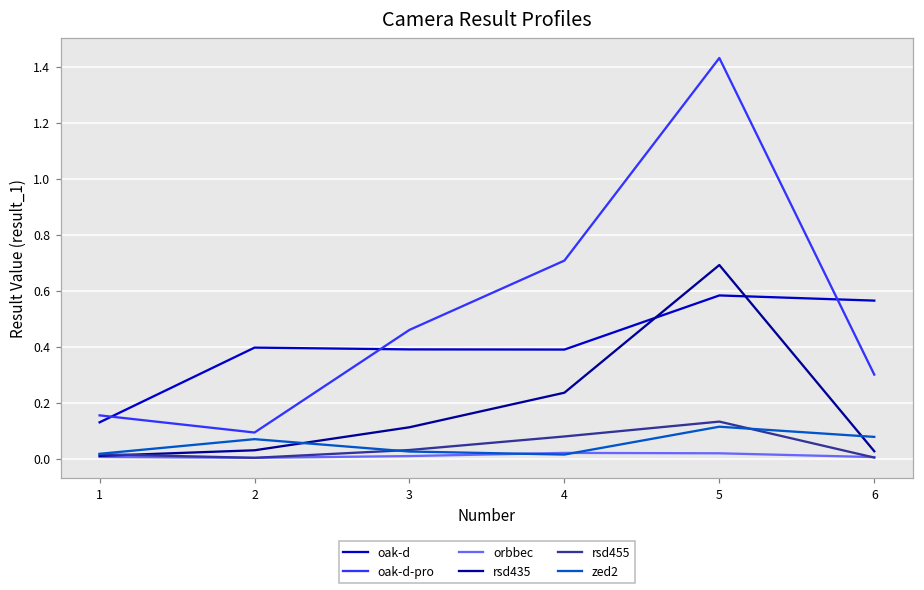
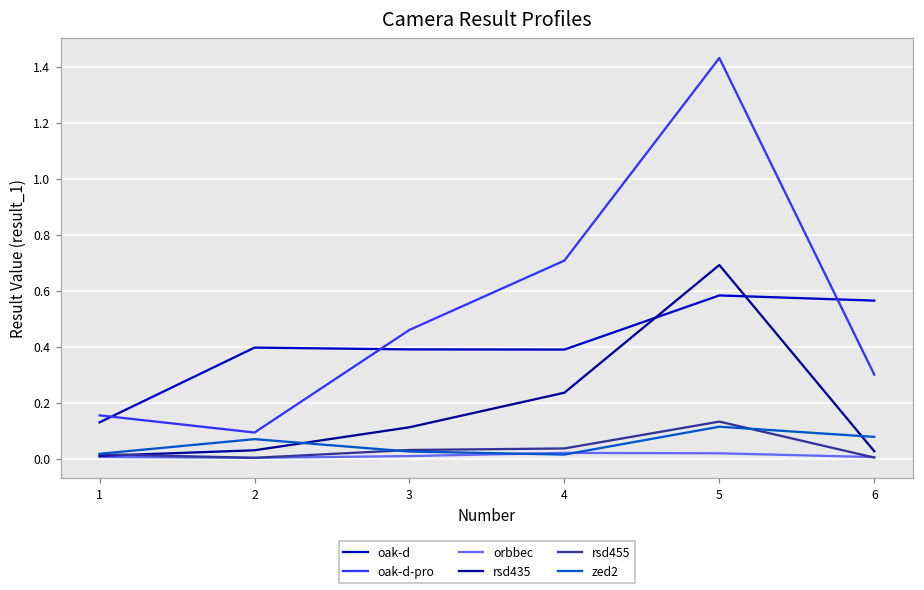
rsd455, 4: 0.08 -> 0.04
